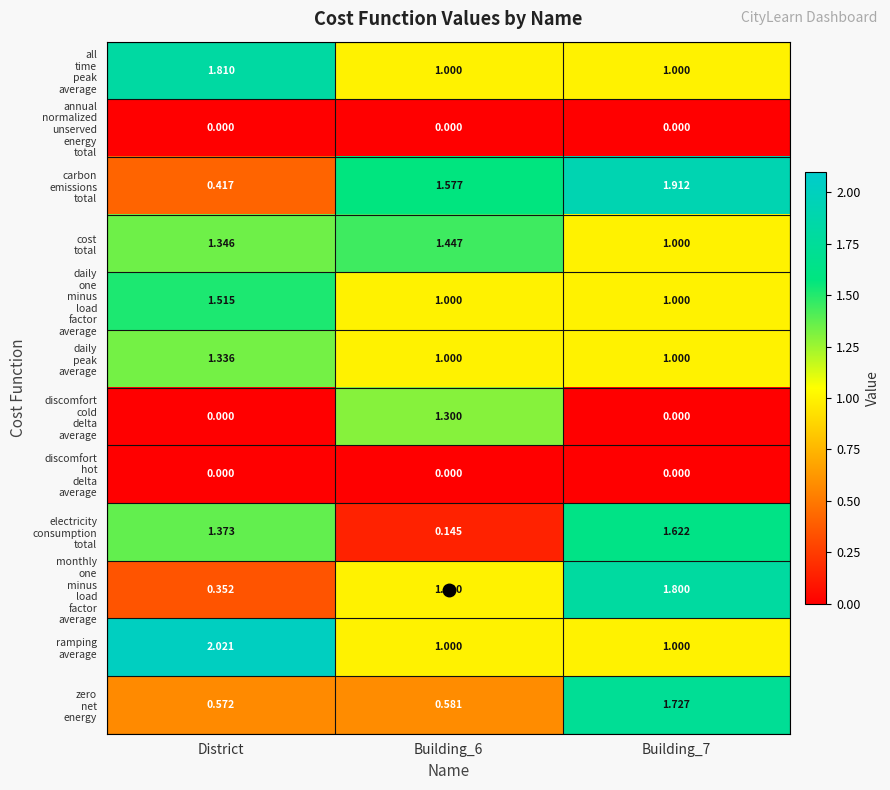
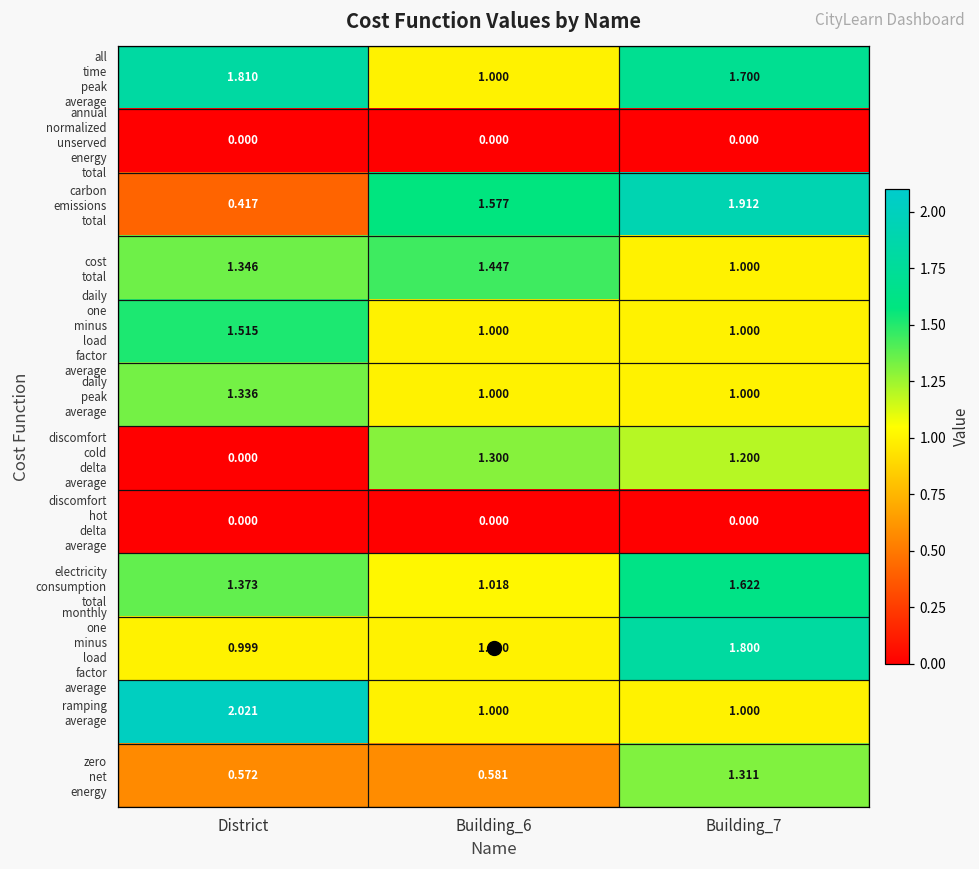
all time peak average, Building_7: 1.000 -> 1.700
discomfort cold delta average, Building_7: 0.000 -> 1.200
electricity consumption total, Building_6: 0.145 -> 1.018
monthly one minus load factor average, District: 0.352 -> 0.999
zero net energy, Building_7: 1.727 -> 1.311
